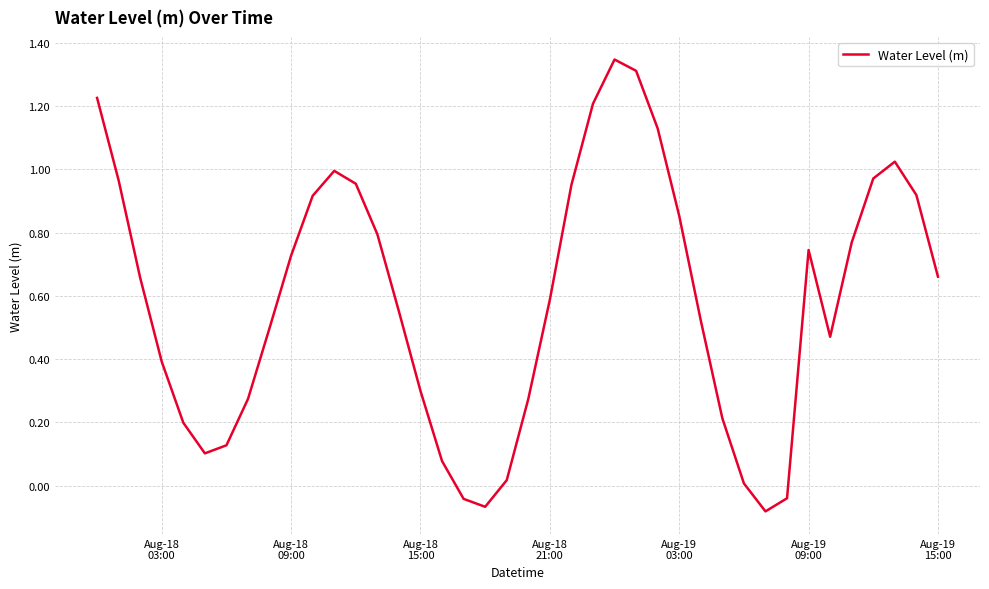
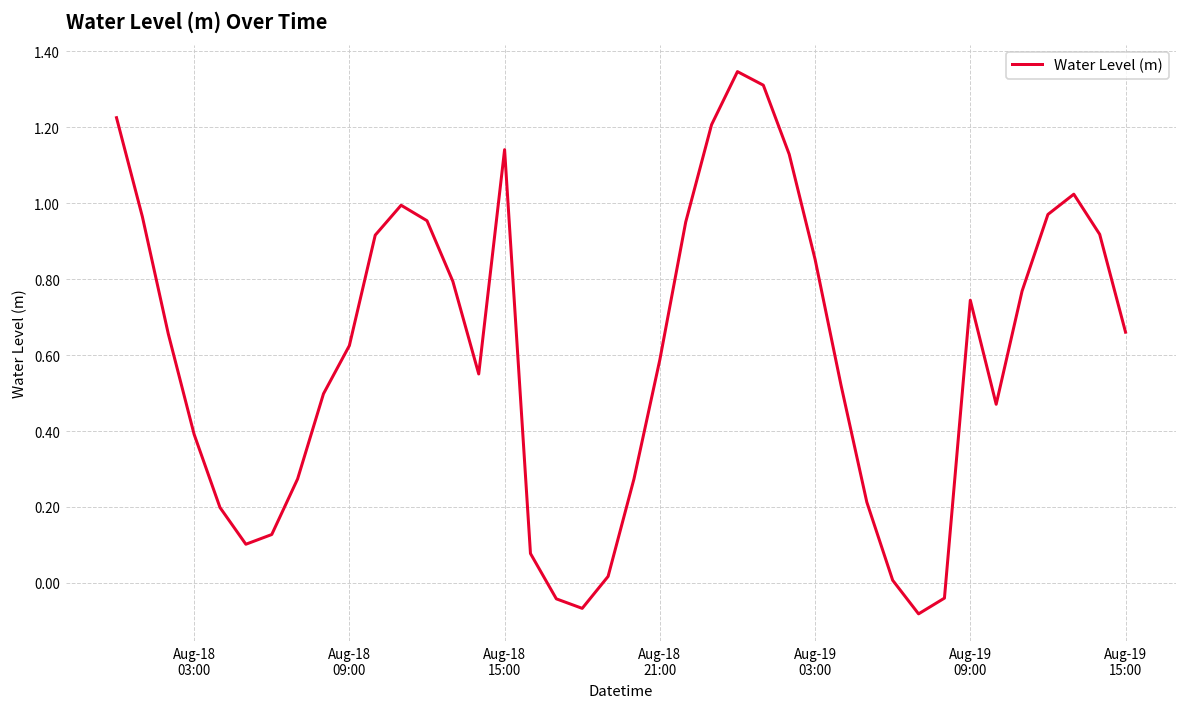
Aug-18 09:00: 0.73 -> 0.63
Aug-18 15:00: 0.30 -> 1.14
